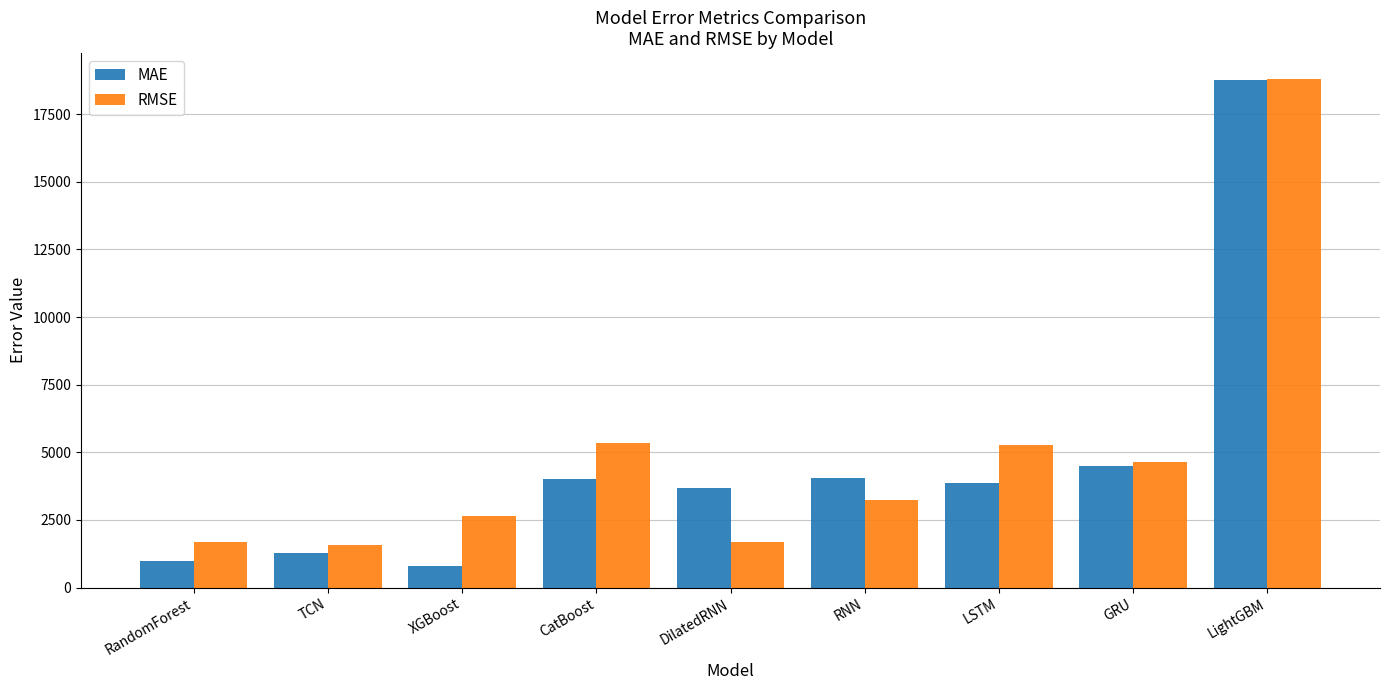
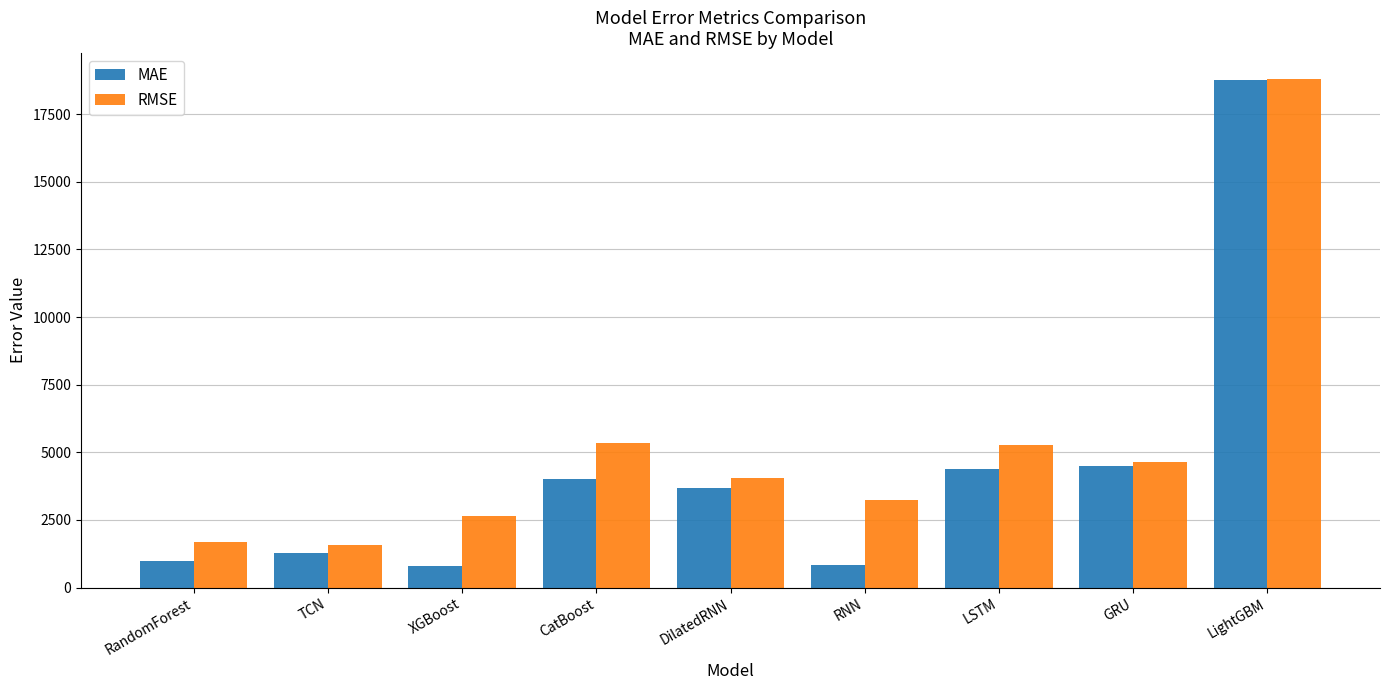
RMSE, DilatedRNN: 1700 -> 4100
MAE, RNN: 4100 -> 800
MAE, LSTM: 3900 -> 4400
